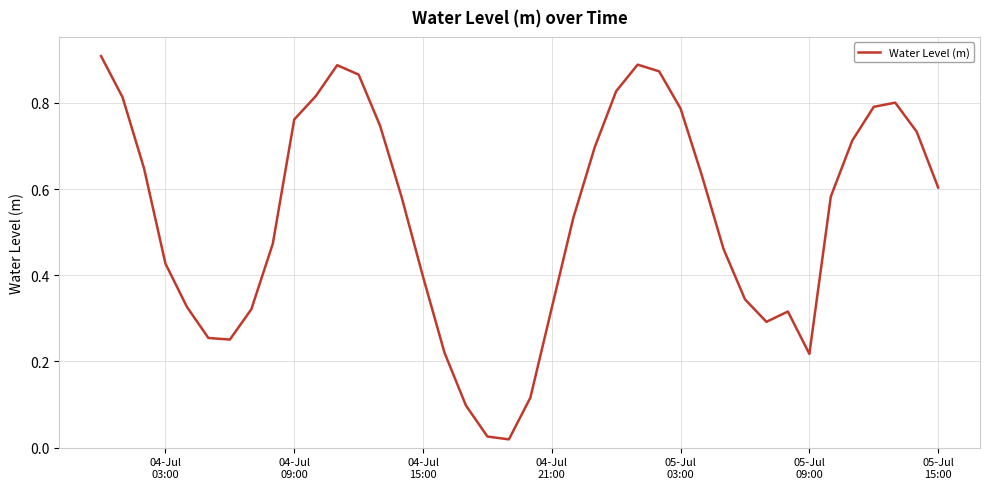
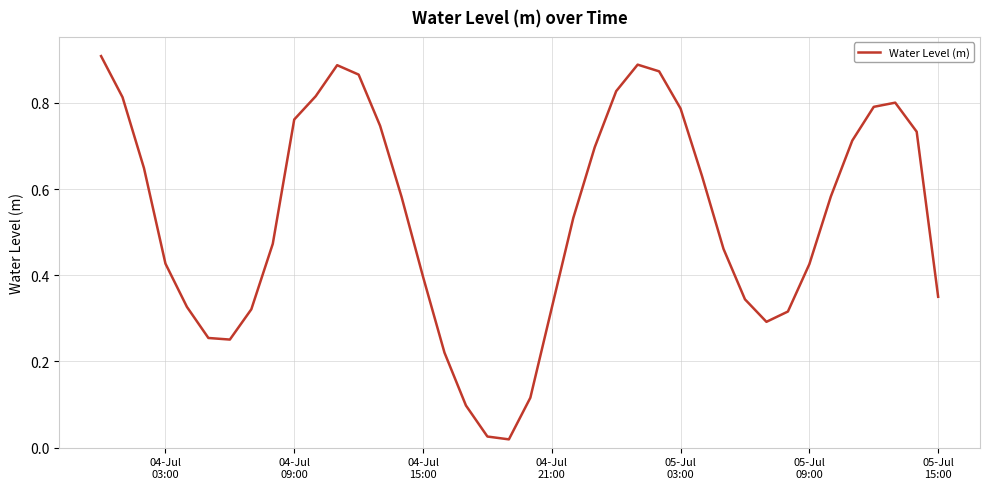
05-Jul 09:00: 0.22 -> 0.43
05-Jul 15:00: 0.60 -> 0.35
